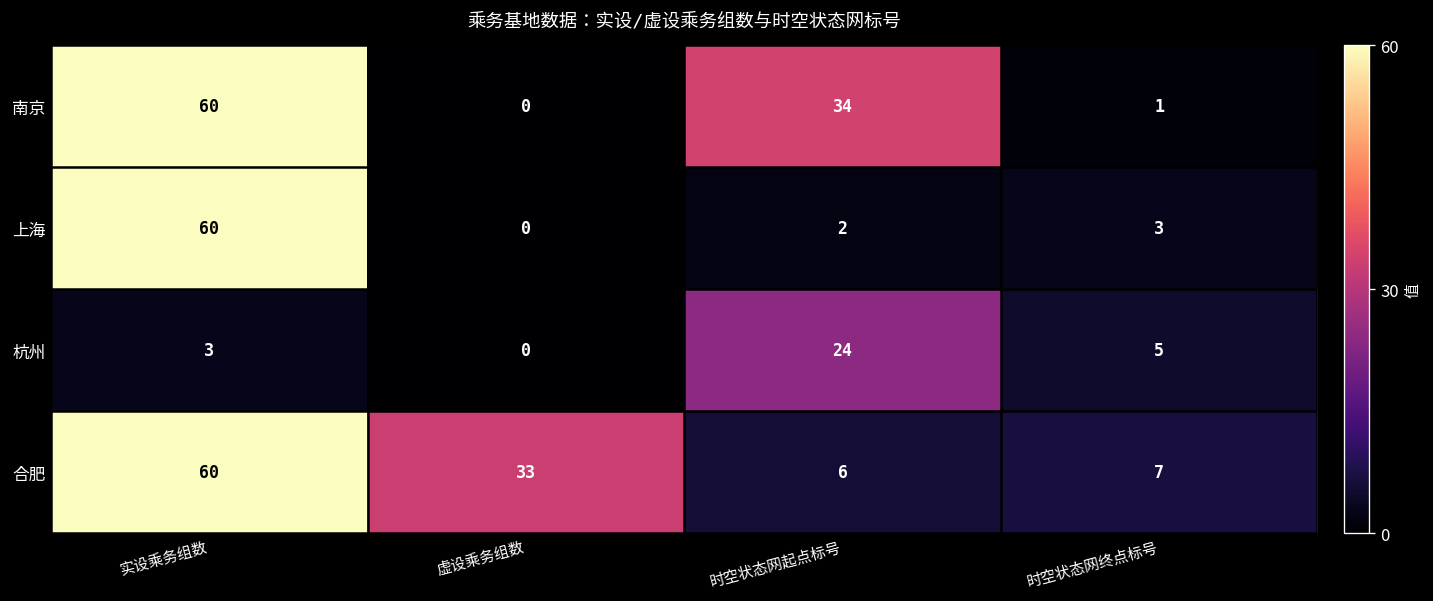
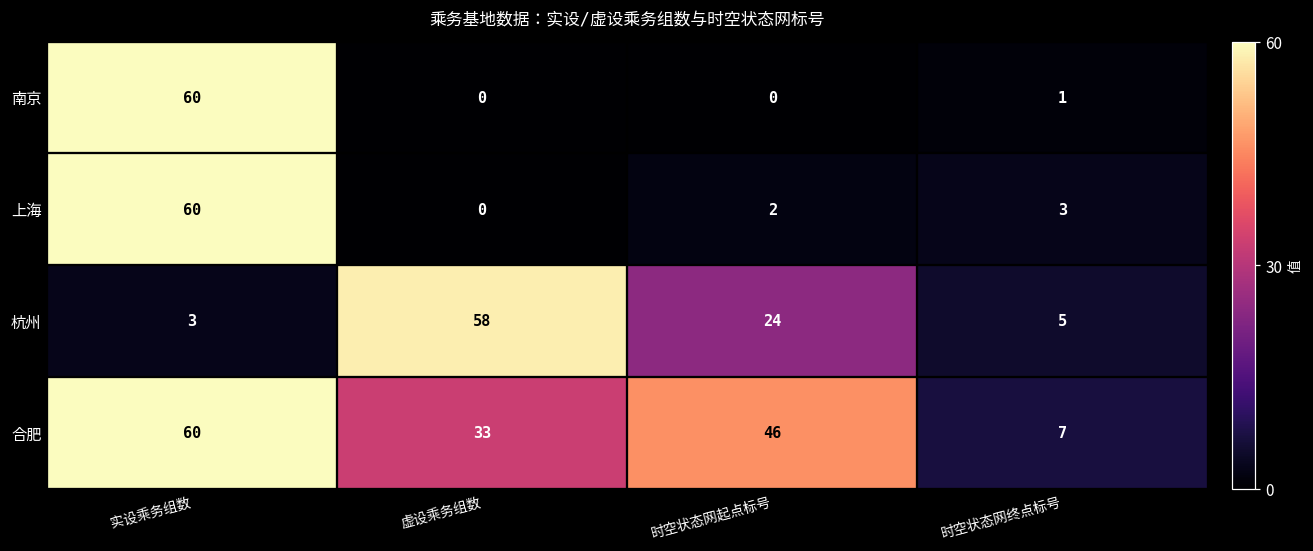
南京, 时空状态网起点标号: 34 -> 0
杭州, 虚设乘务组数: 0 -> 58
合肥, 时空状态网起点标号: 6 -> 46
